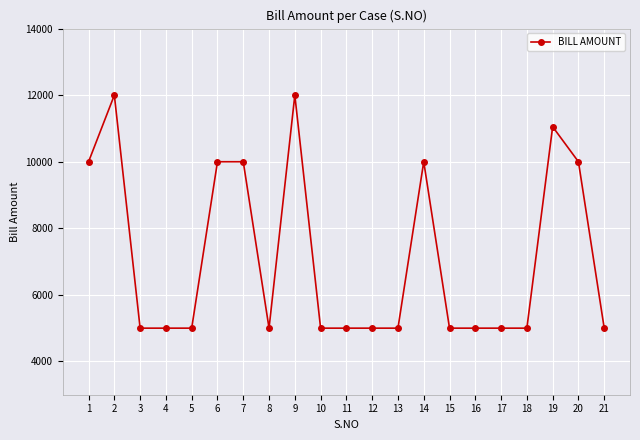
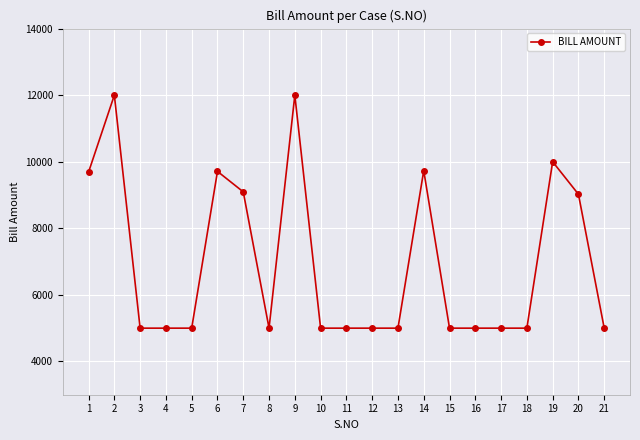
1: 10000 -> 9700
6: 10000 -> 9700
7: 10000 -> 9100
14: 10000 -> 9700
19: 11100 -> 10000
20: 10000 -> 9000
